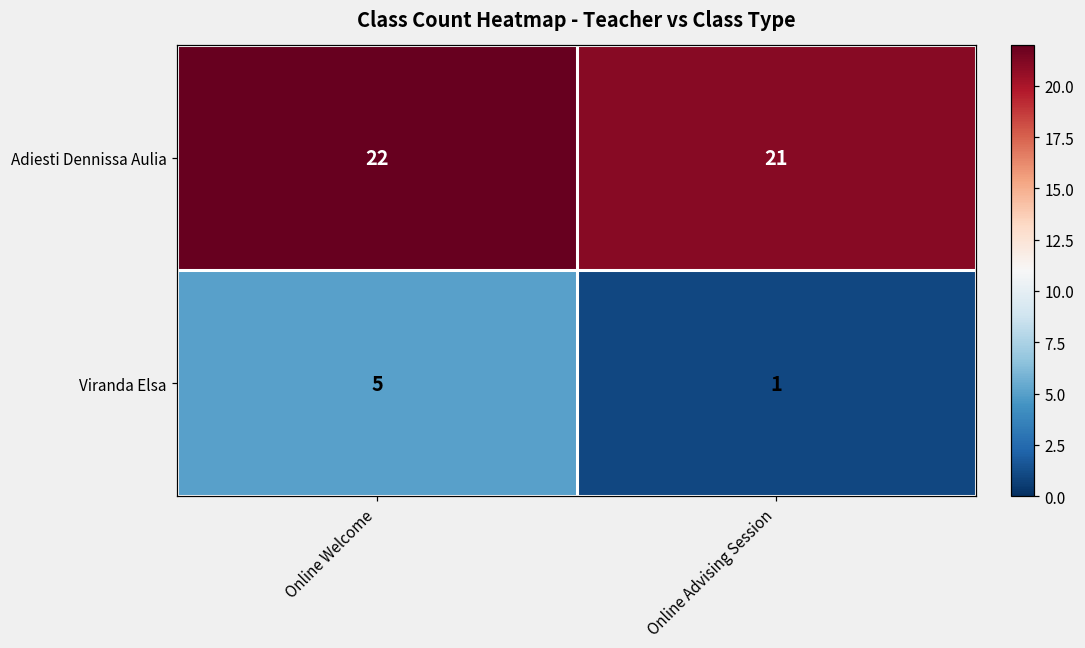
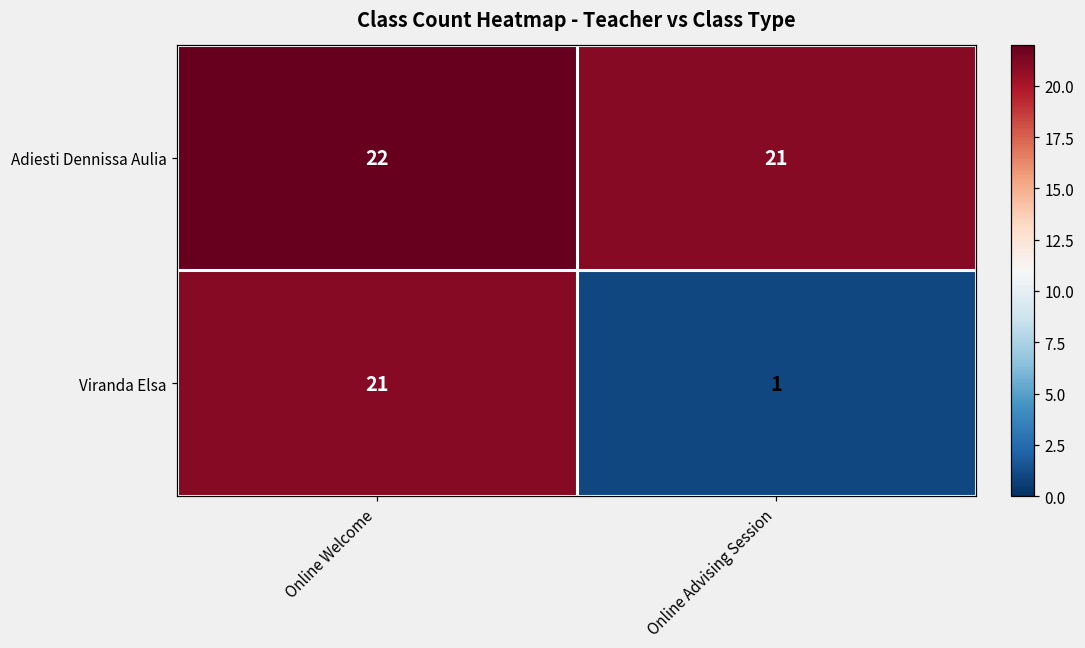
Viranda Elsa, Online Welcome: 5 -> 21
